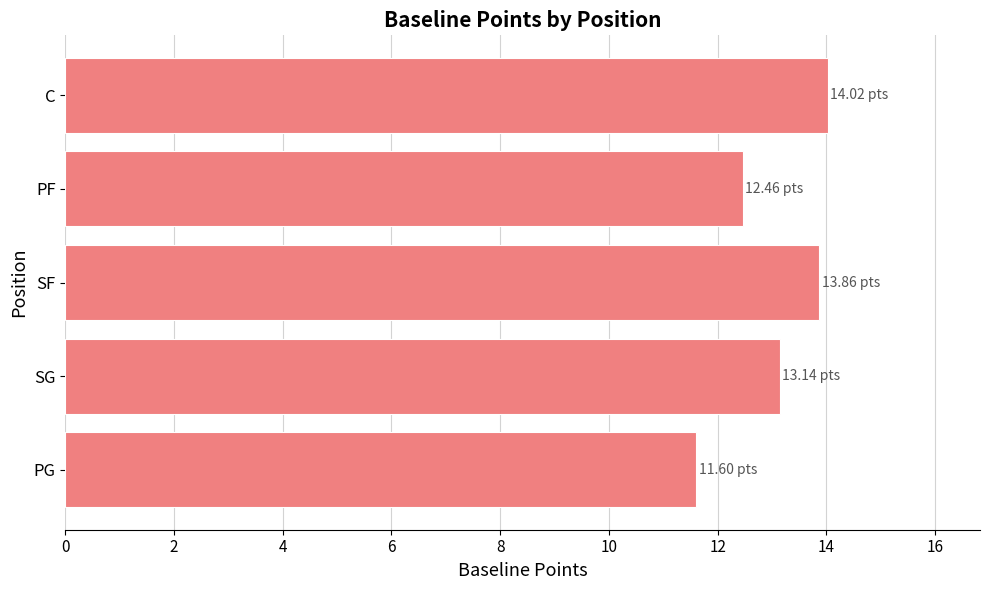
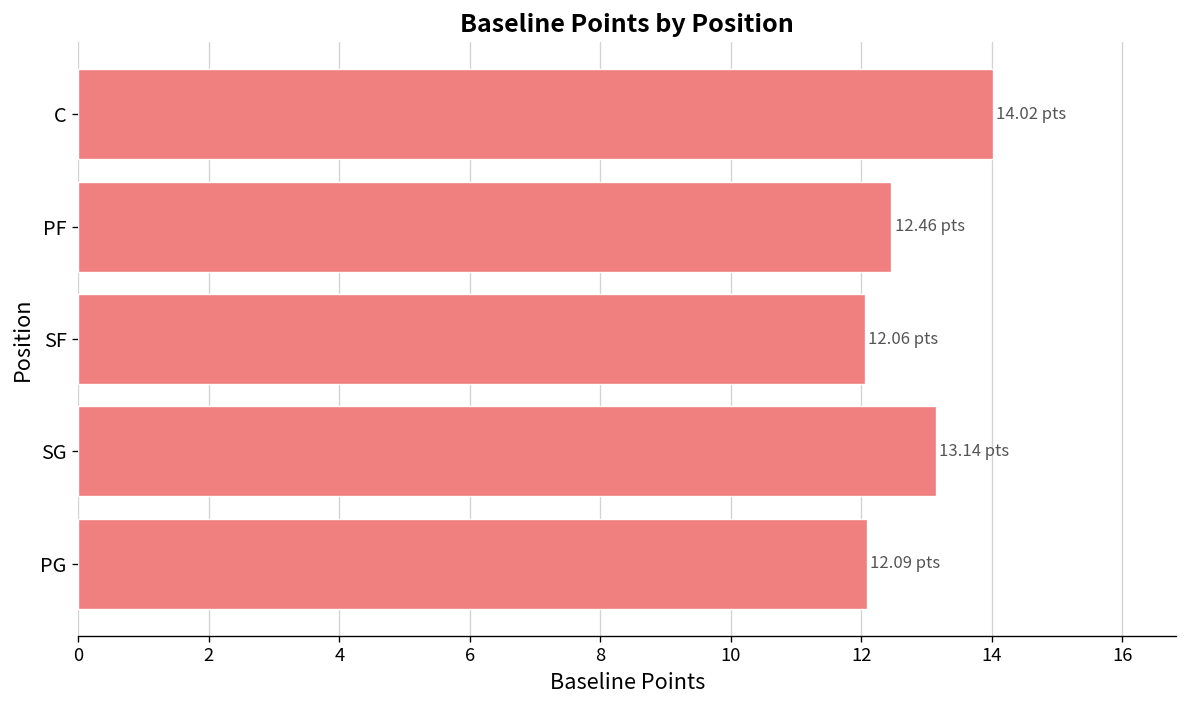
SF: 13.86 -> 12.06
PG: 11.60 -> 12.09
